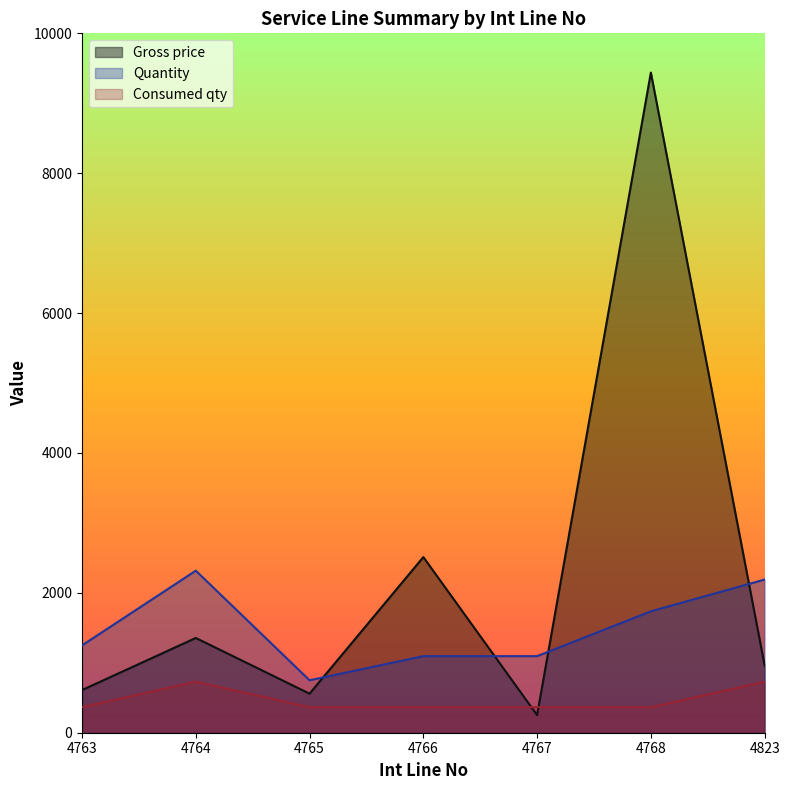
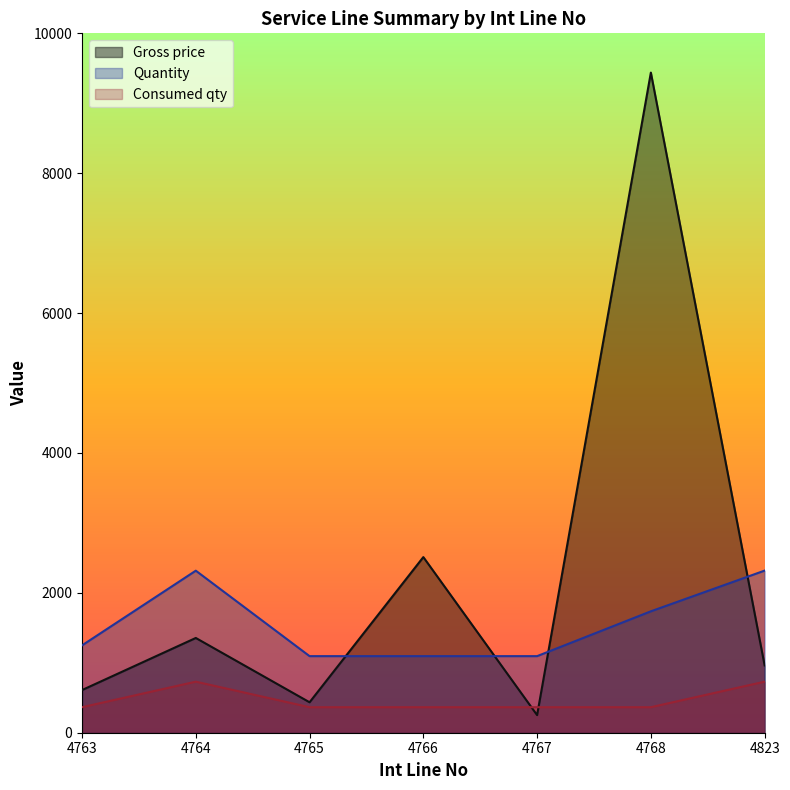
Gross price, 4765: 600 -> 400
Quantity, 4765: 800 -> 1100
Quantity, 4823: 2200 -> 2300
